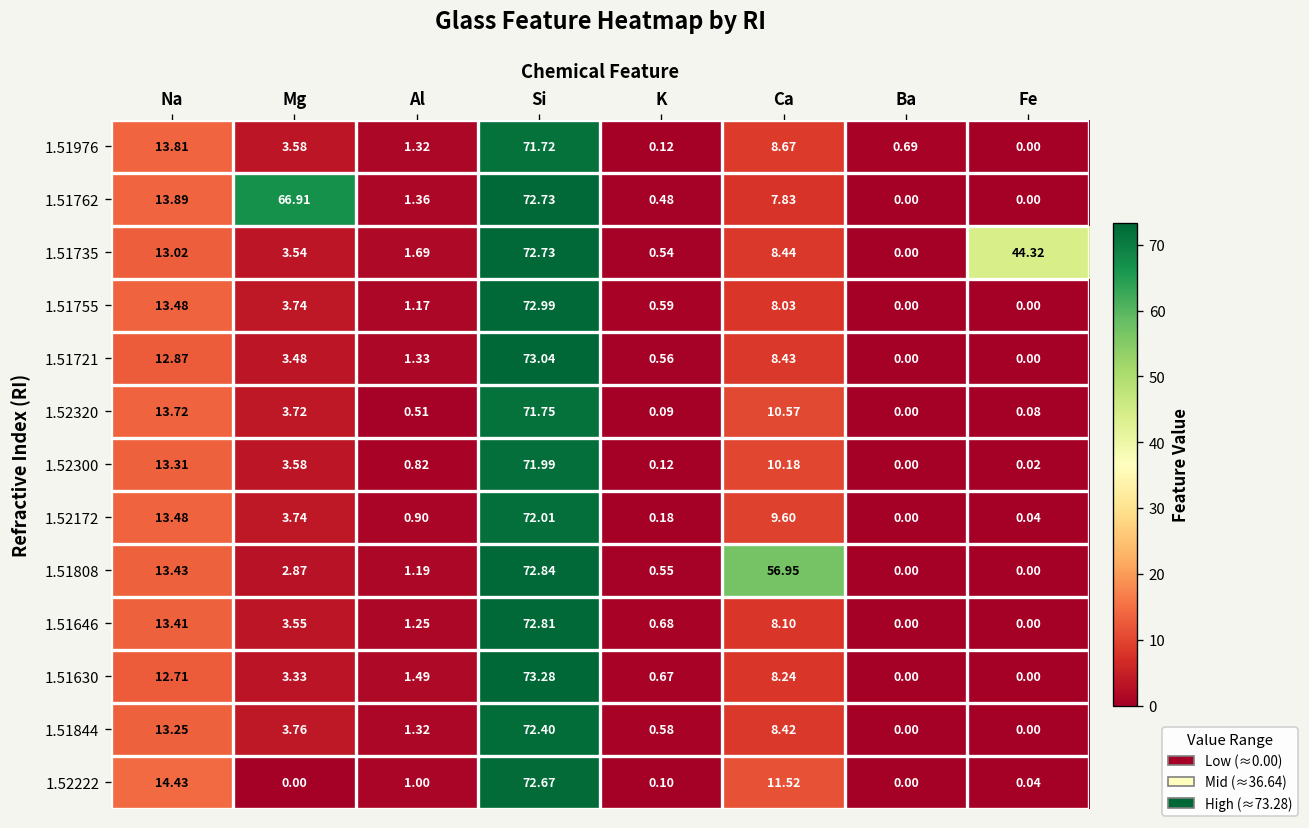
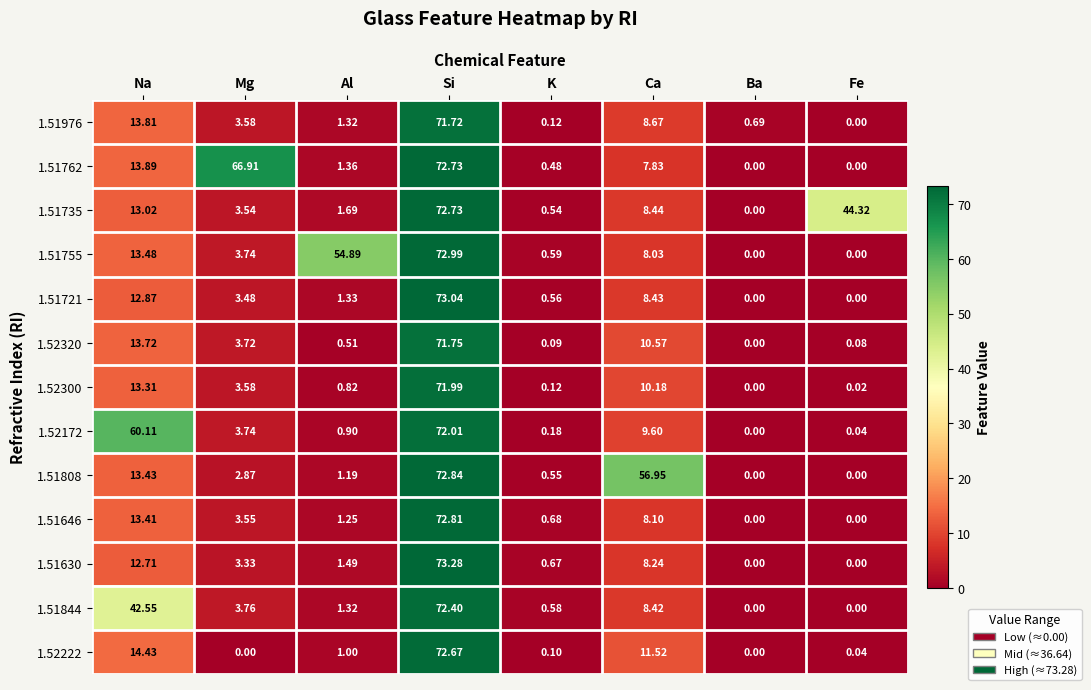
1.51755, Al: 1.17 -> 54.89
1.52172, Na: 13.48 -> 60.11
1.51844, Na: 13.25 -> 42.55
